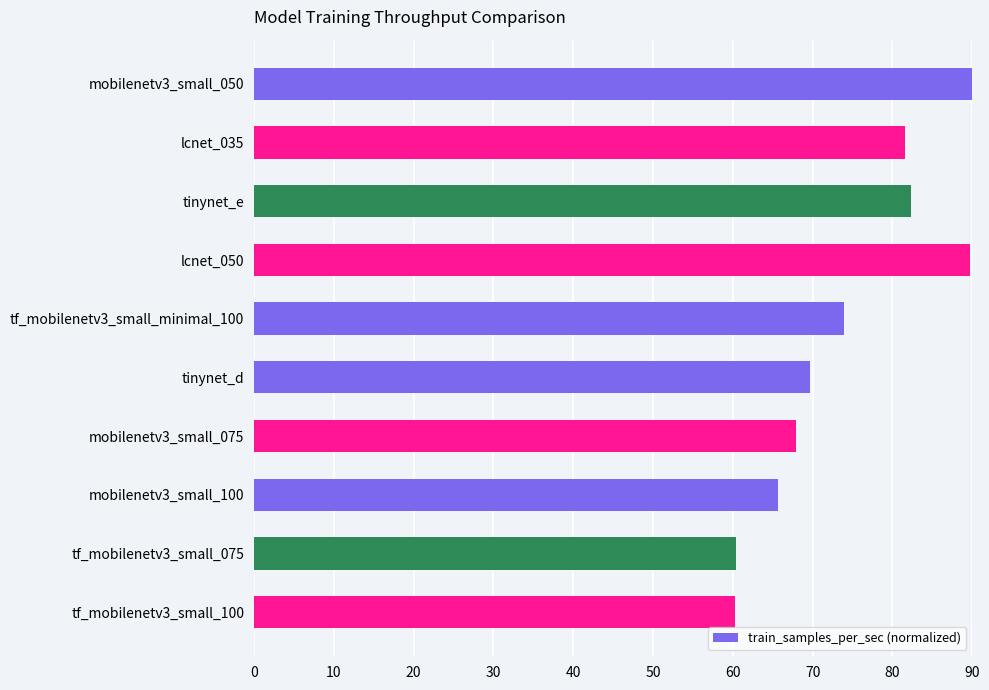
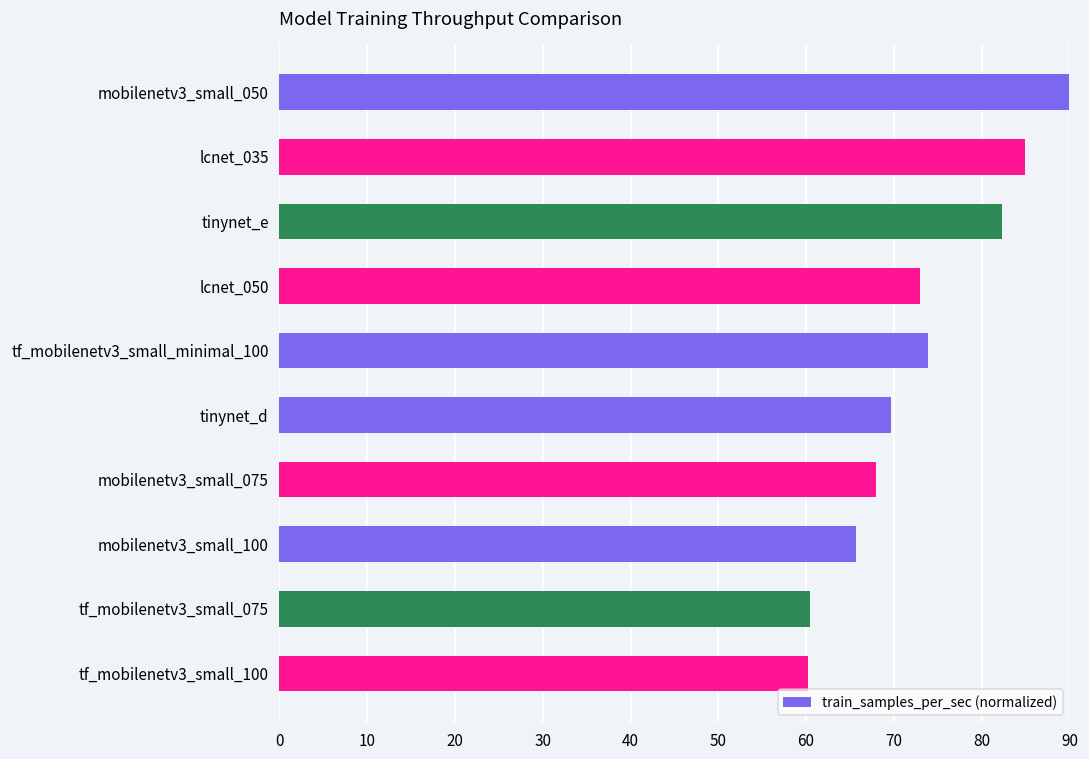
lcnet_035: 82 -> 85
lcnet_050: 90 -> 73
